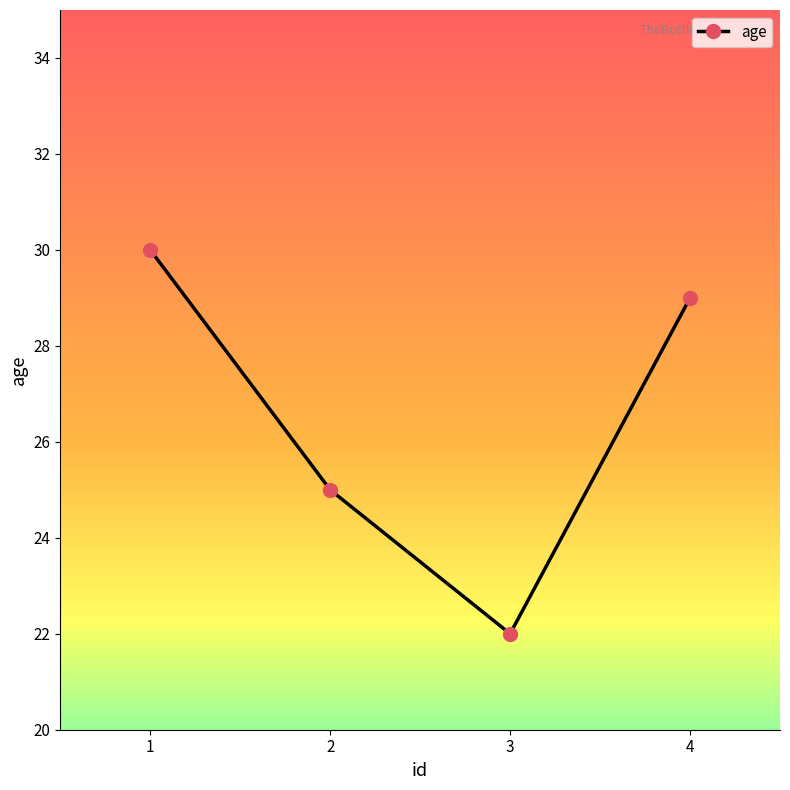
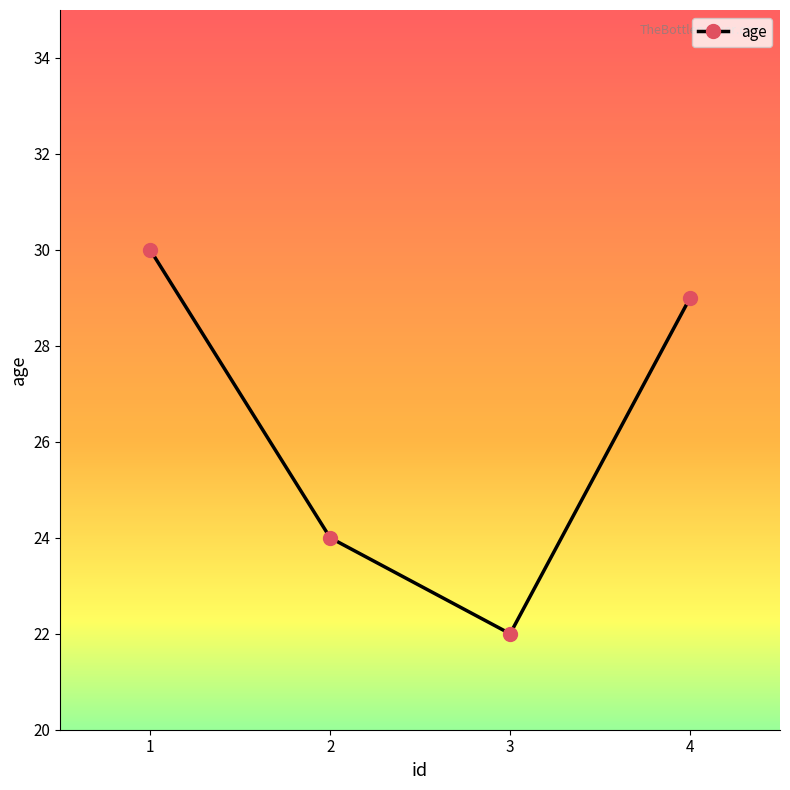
2: 25 -> 24
